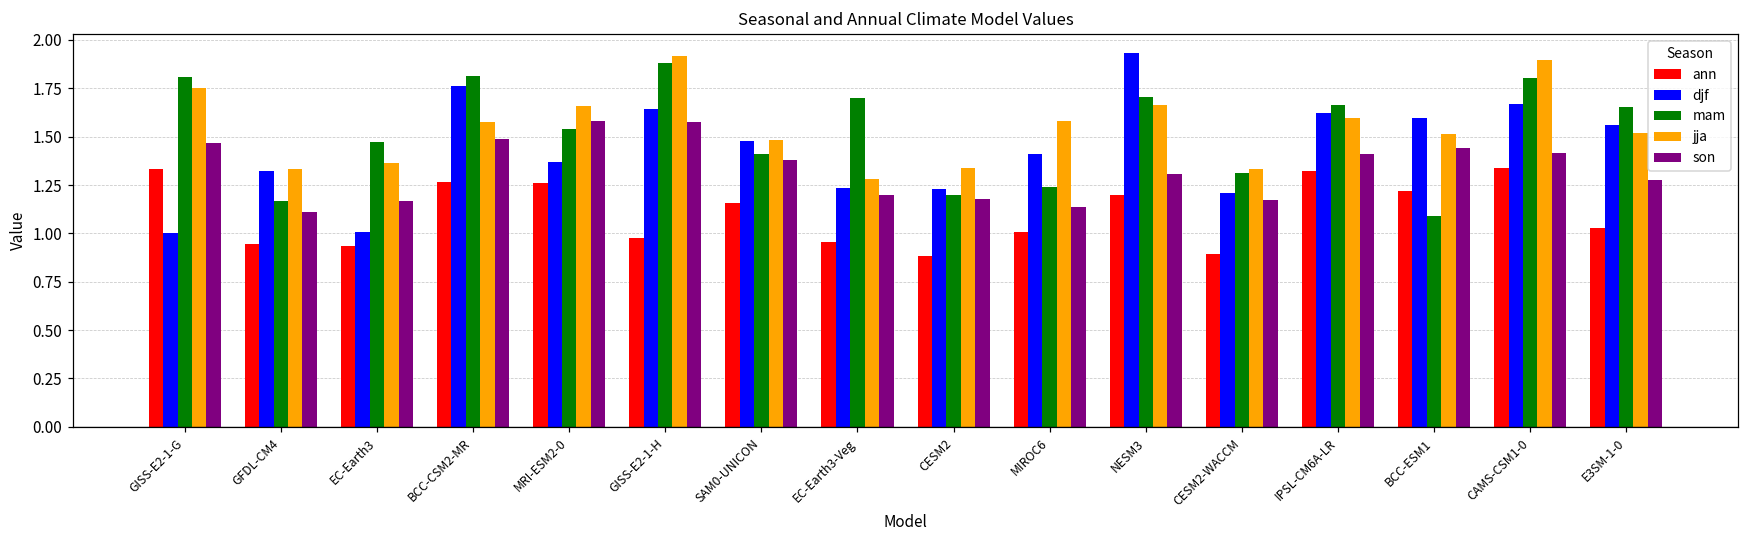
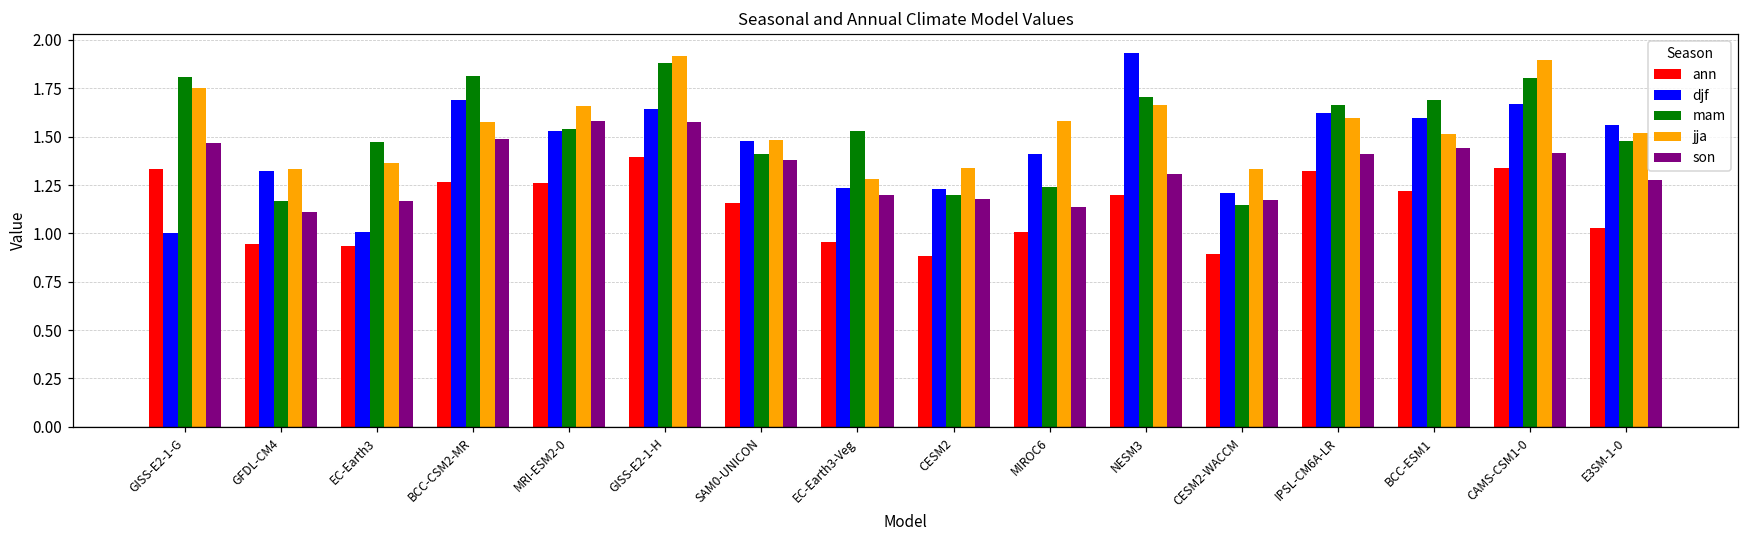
djf, BCC-CSM2-MR: 1.76 -> 1.69
djf, MRI-ESM2-0: 1.37 -> 1.53
ann, GISS-E2-1-H: 0.98 -> 1.40
mam, EC-Earth3-Veg: 1.70 -> 1.53
mam, CESM2-WACCM: 1.31 -> 1.15
mam, BCC-ESM1: 1.09 -> 1.69
mam, E3SM-1-0: 1.65 -> 1.48
